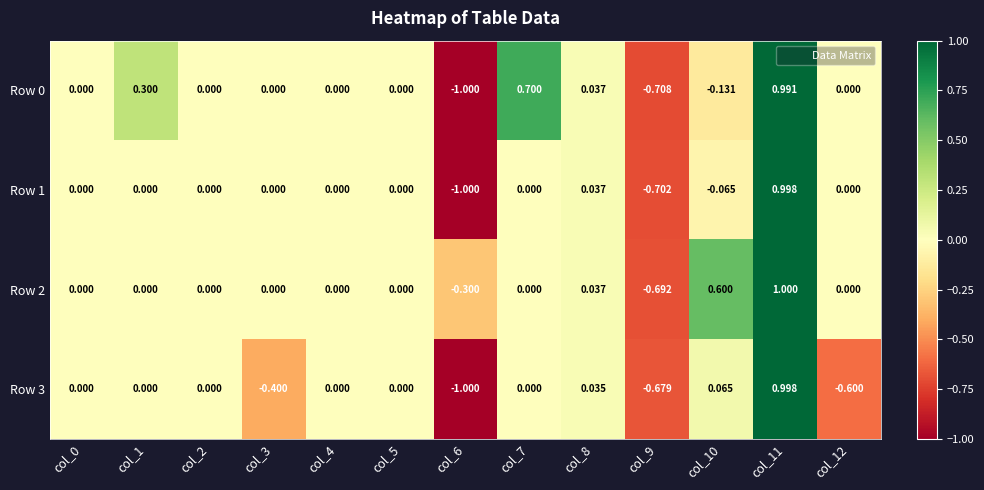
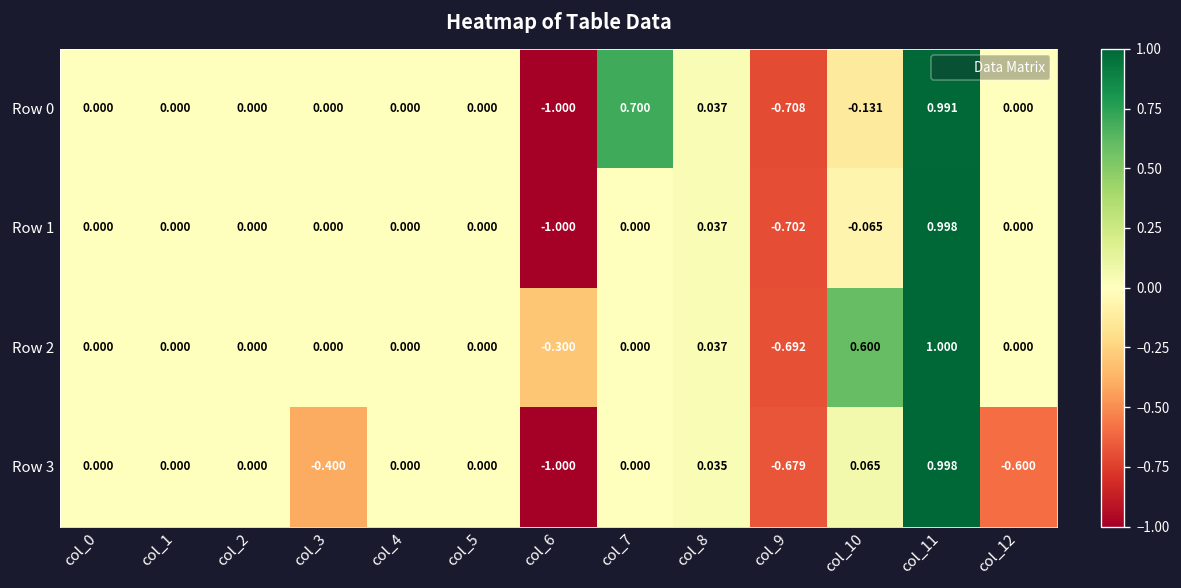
Row 0, col_1: 0.300 -> 0.000
